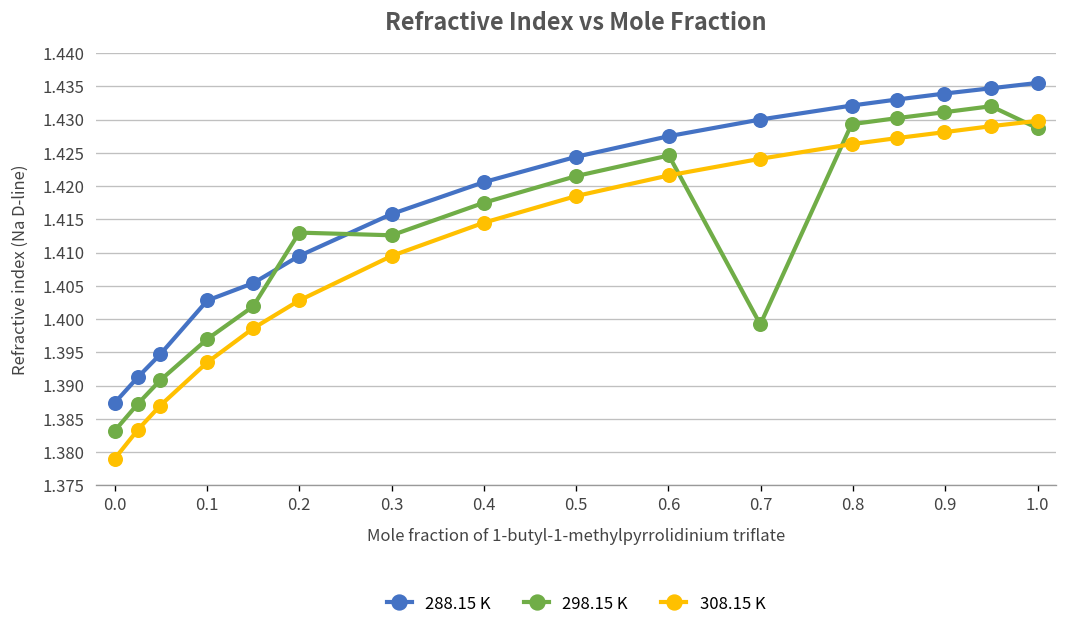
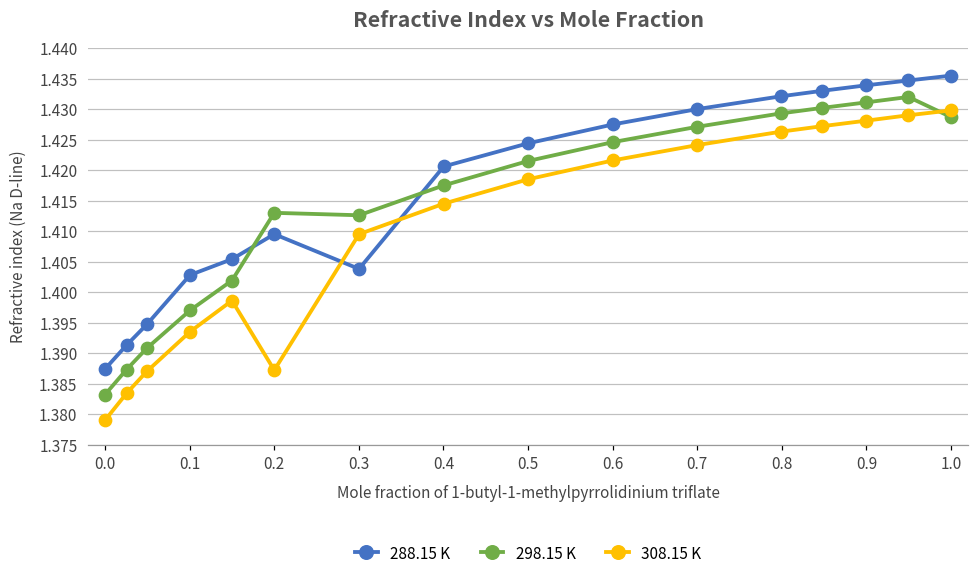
308.15 K, 0.2: 1.403 -> 1.387
288.15 K, 0.3: 1.416 -> 1.404
298.15 K, 0.7: 1.399 -> 1.427
